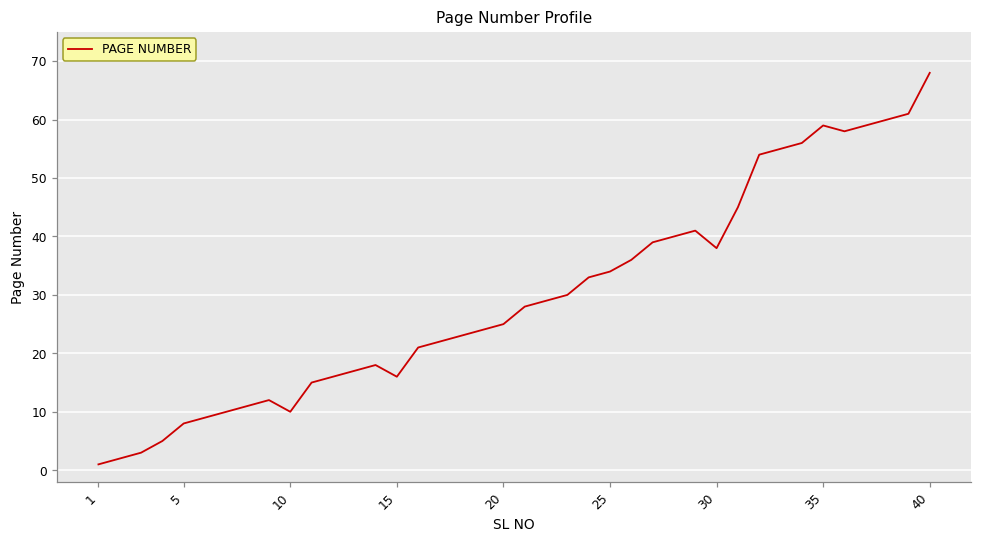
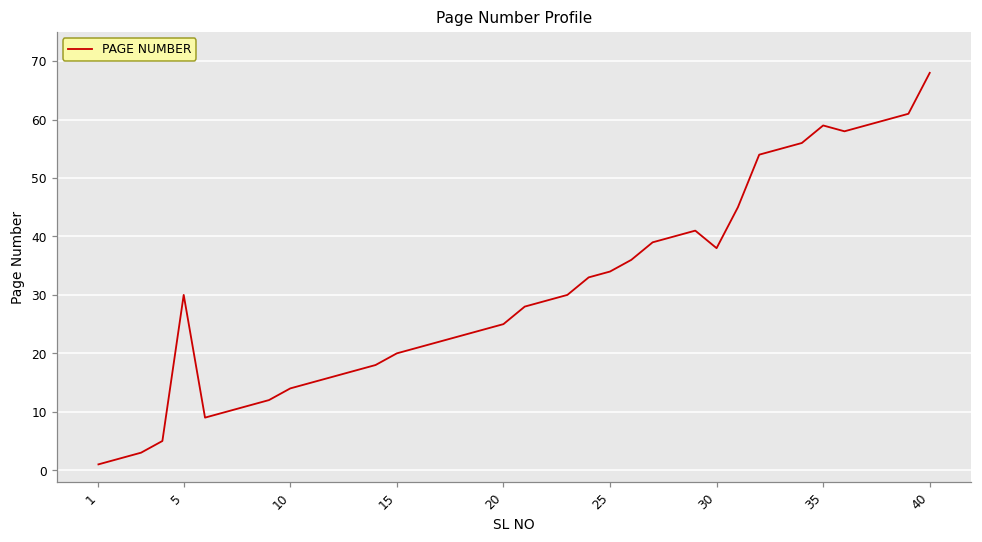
5: 8 -> 30
10: 10 -> 14
15: 16 -> 20
